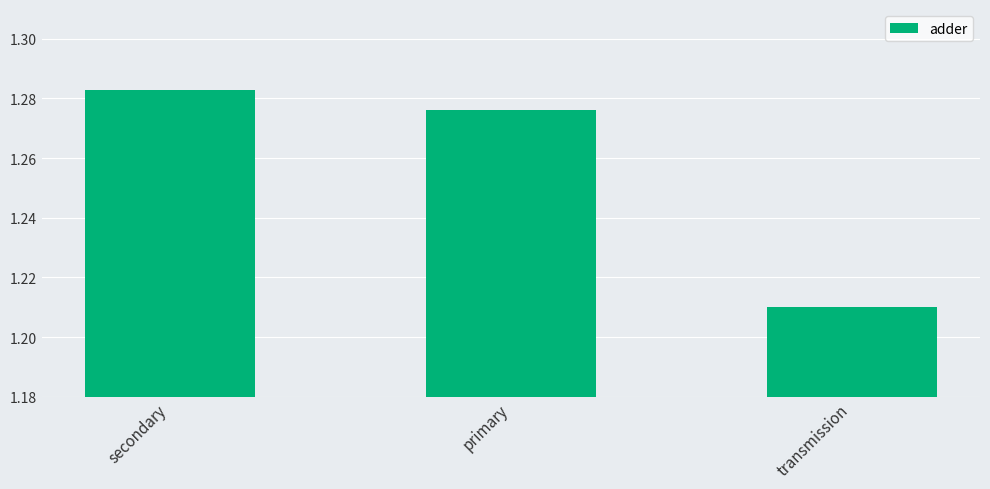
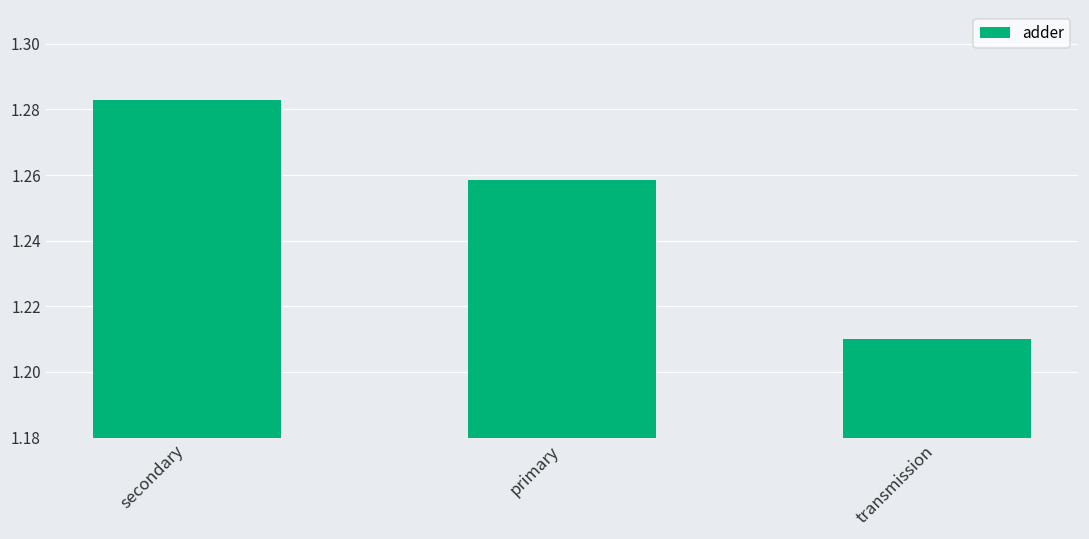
primary: 1.276 -> 1.258
